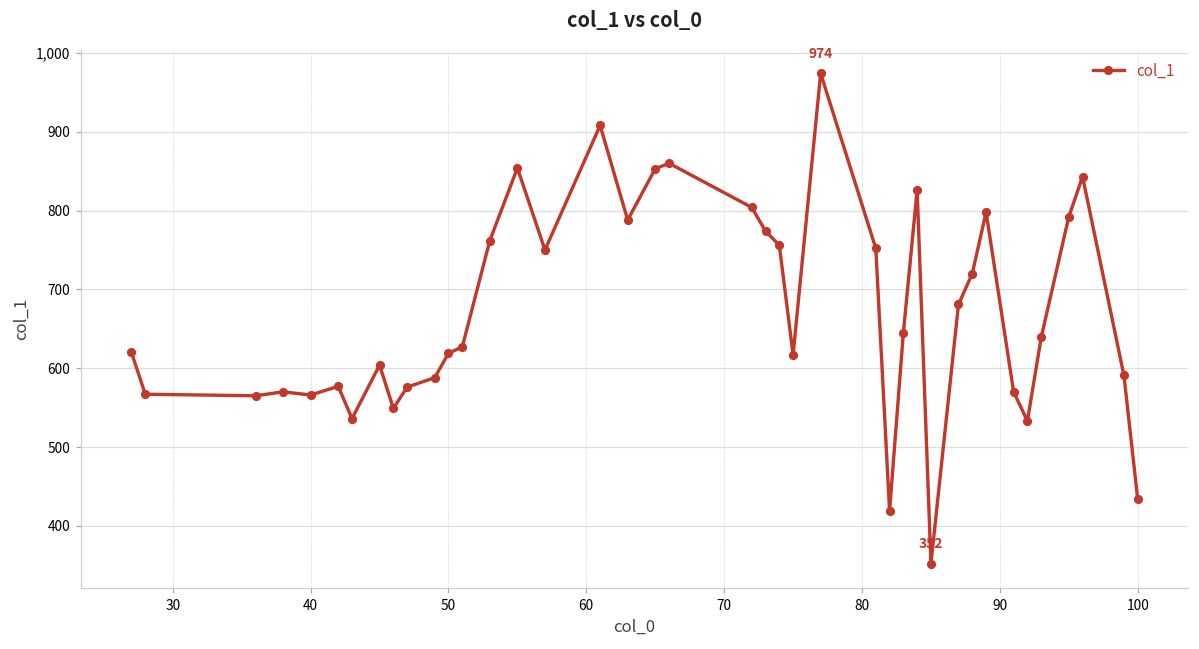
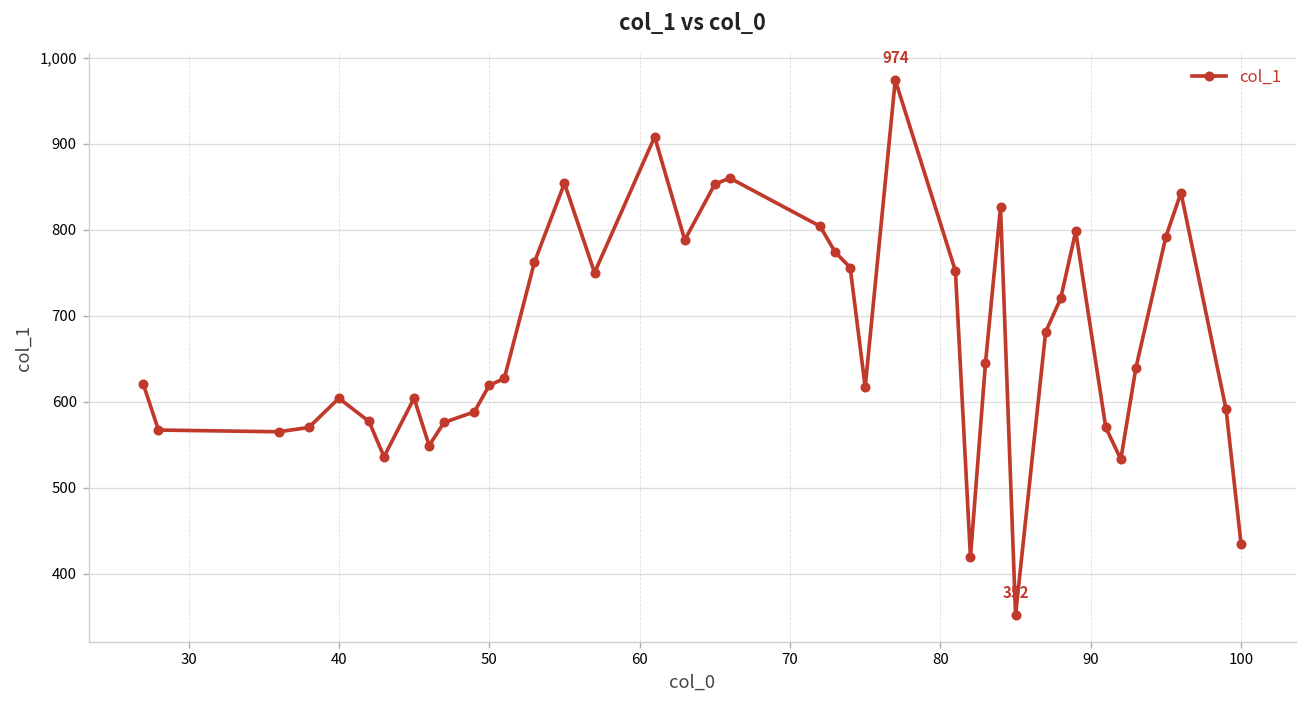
40: 570 -> 600
